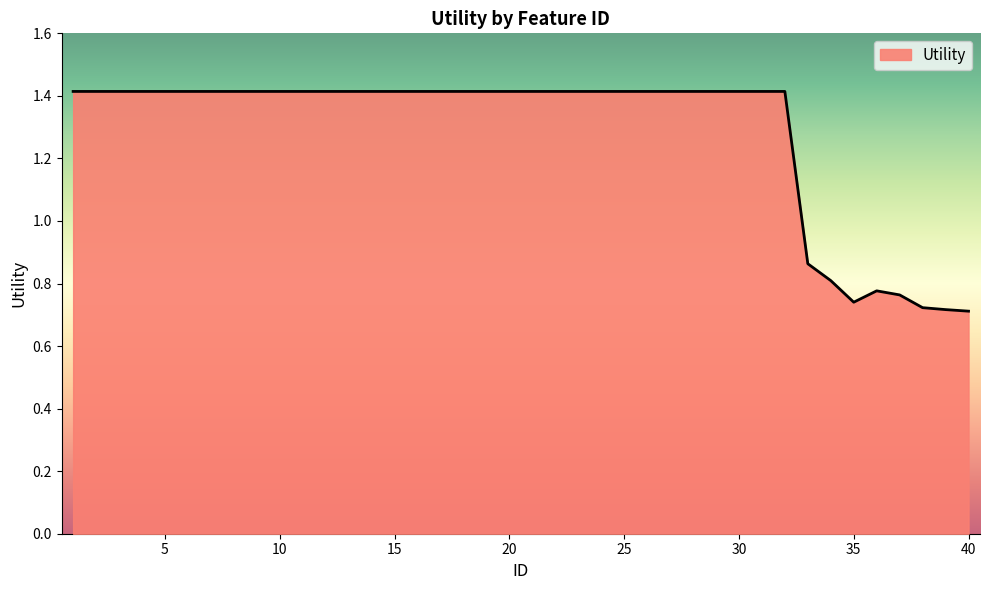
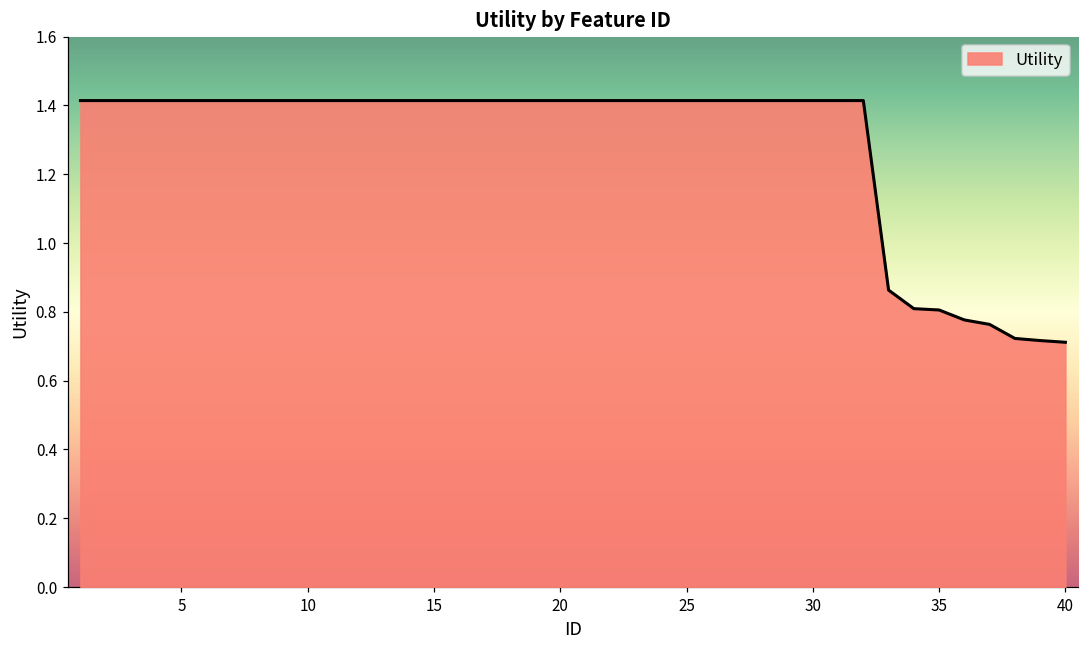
35: 0.74 -> 0.81
